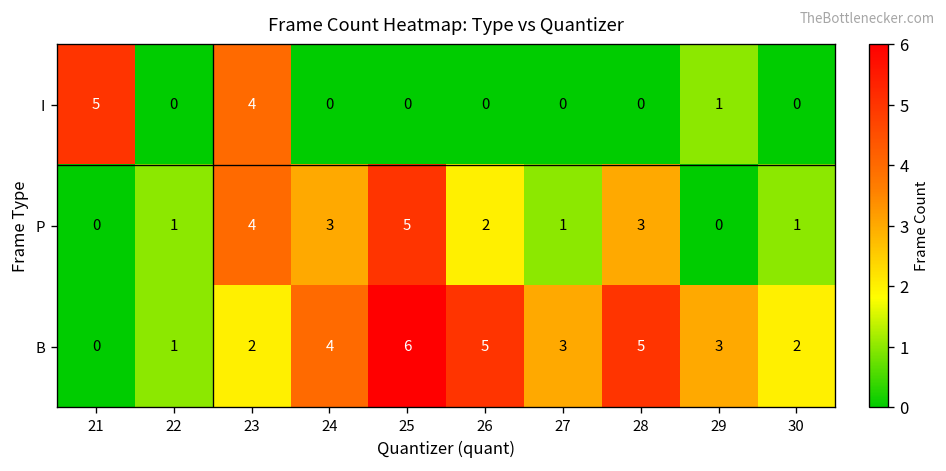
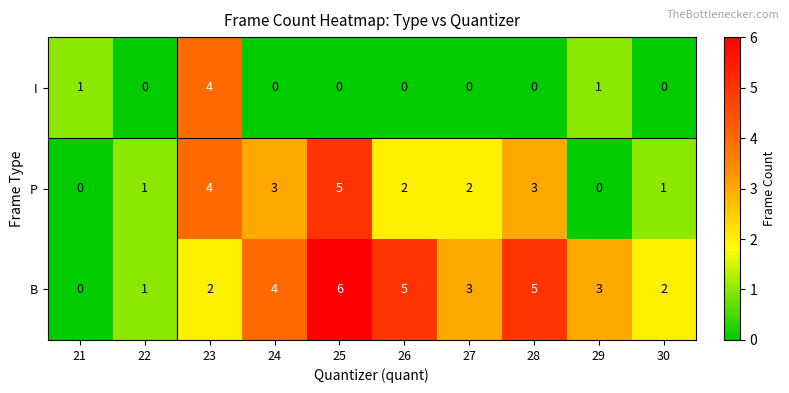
I, 21: 5 -> 1
P, 27: 1 -> 2
